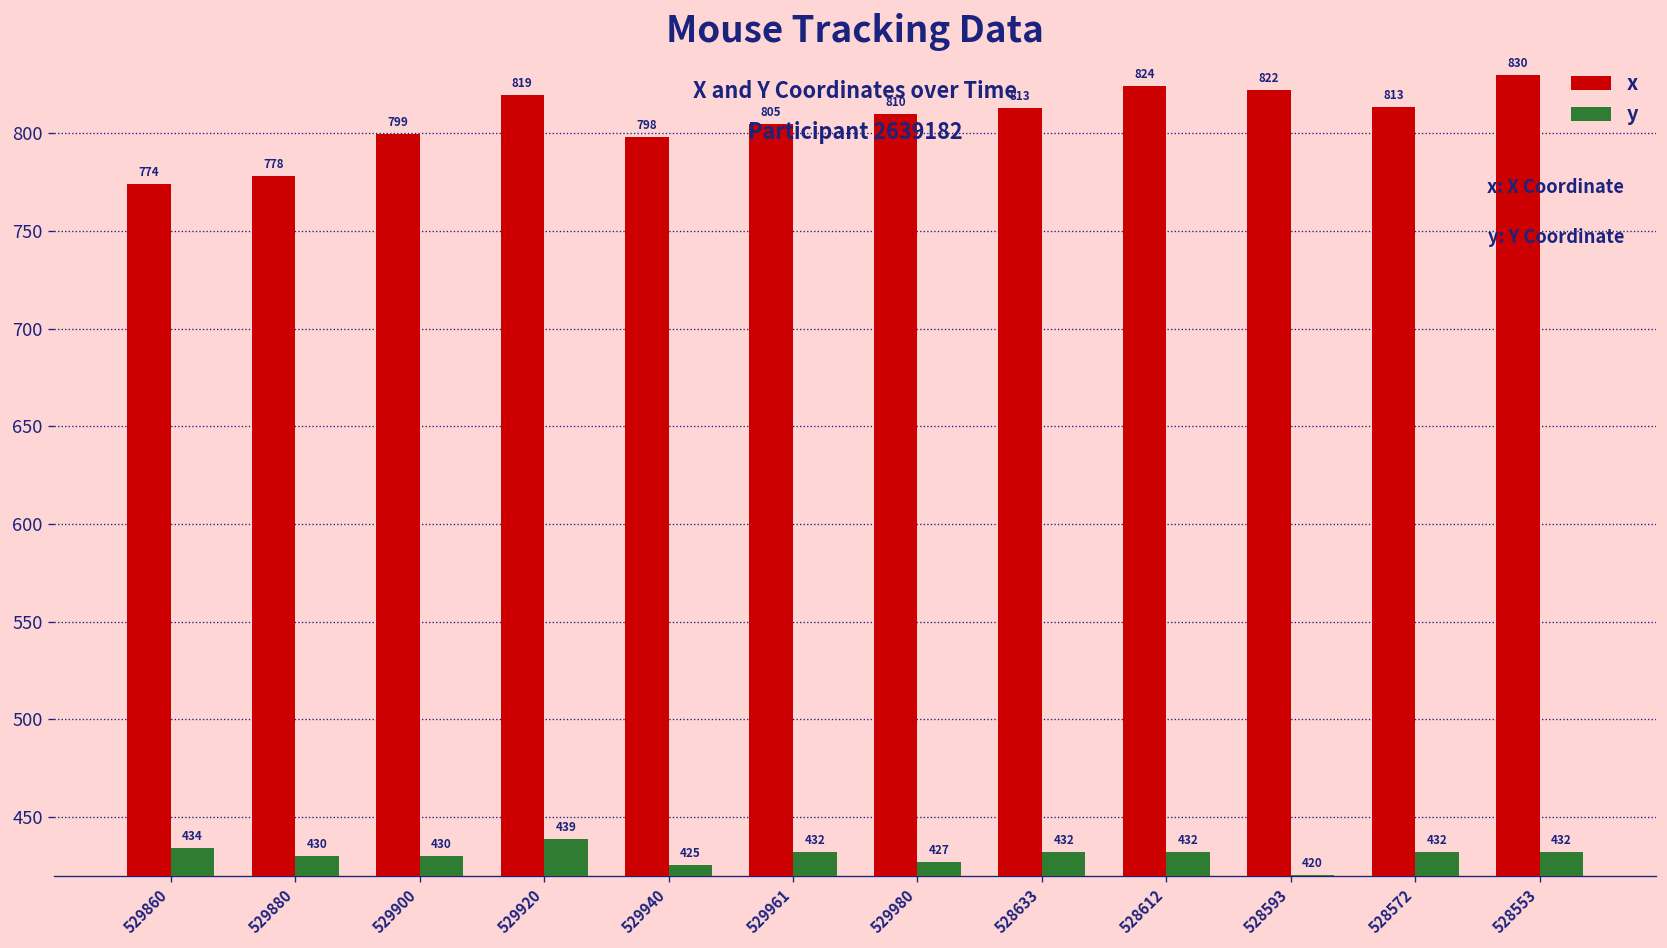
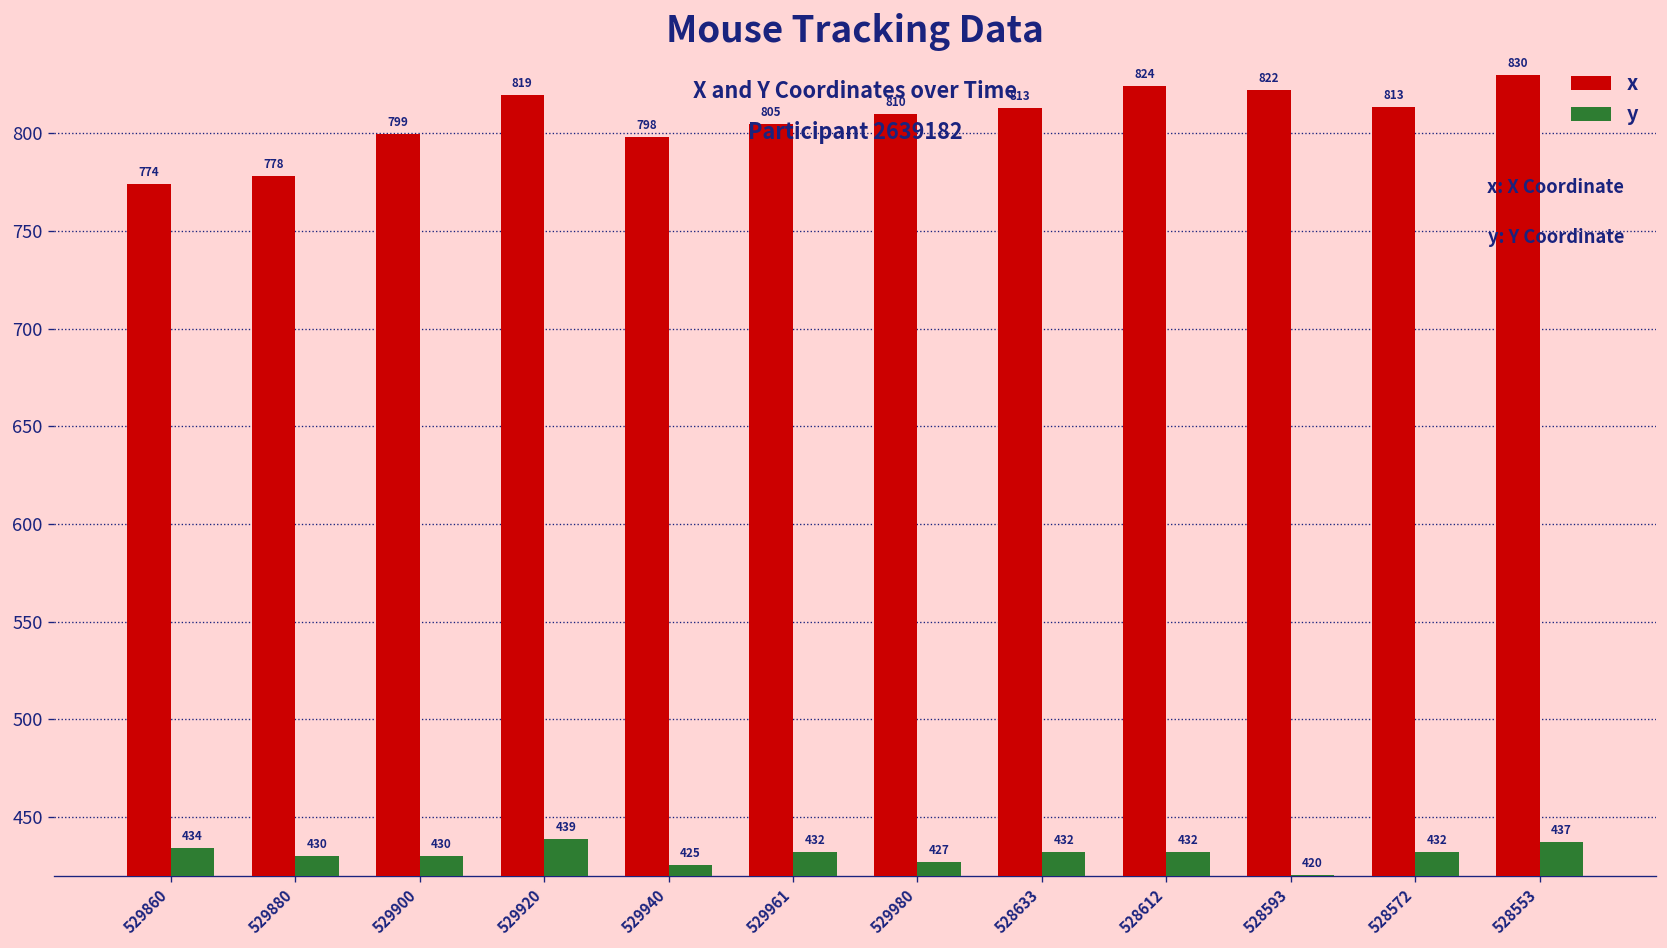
y, 528553: 432 -> 437
